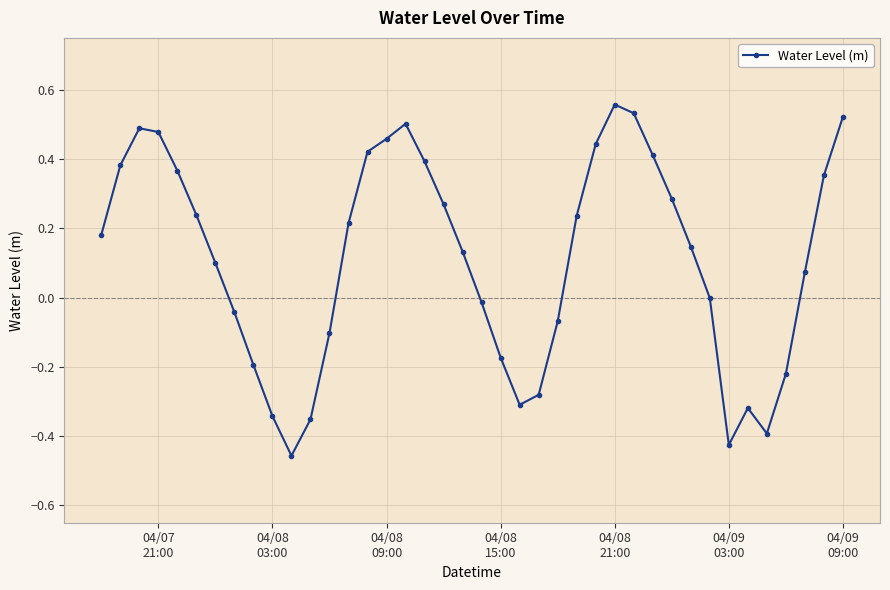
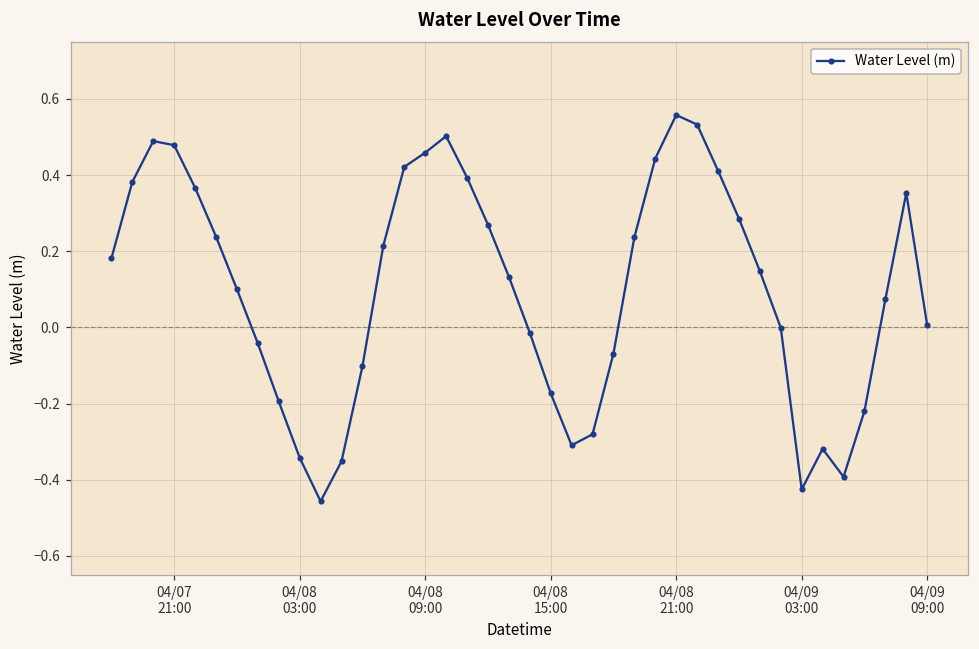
04/09 09:00: 0.52 -> 0.01
